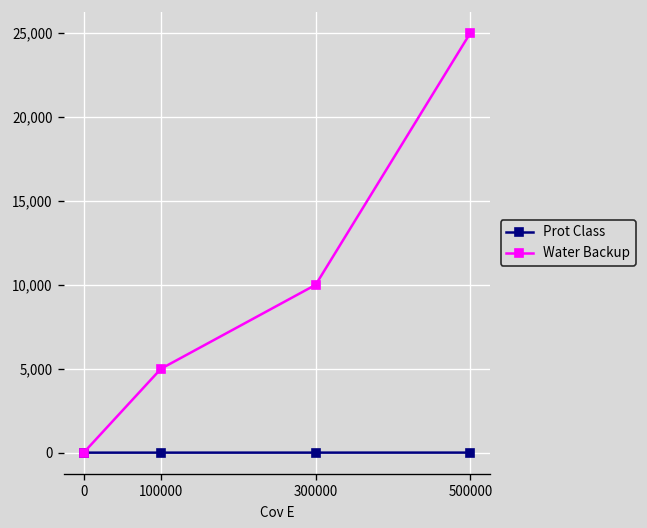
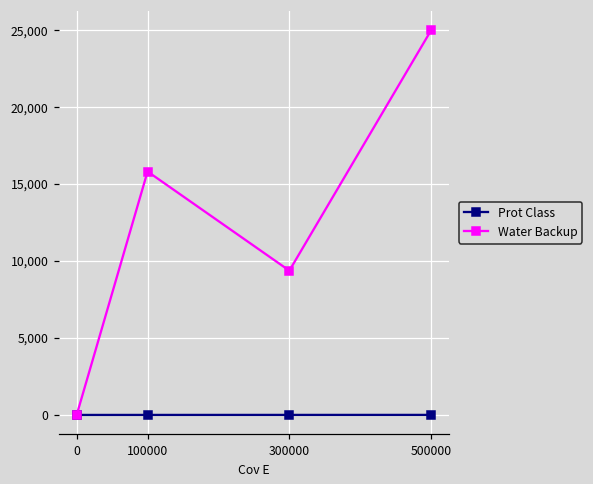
Water Backup, 100000: 5,000 -> 15,800
Water Backup, 300000: 10,000 -> 9,400
